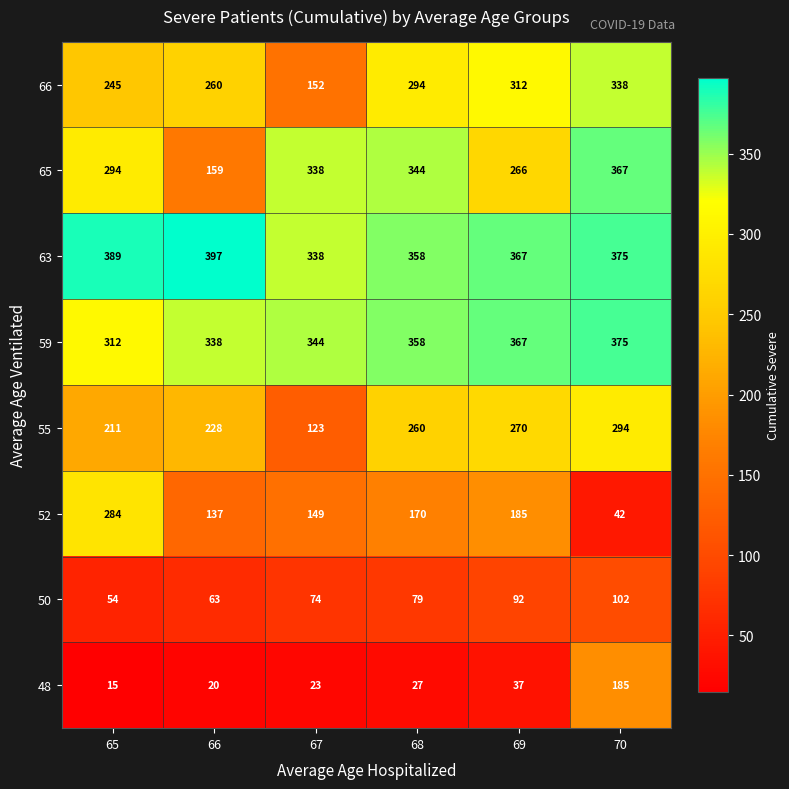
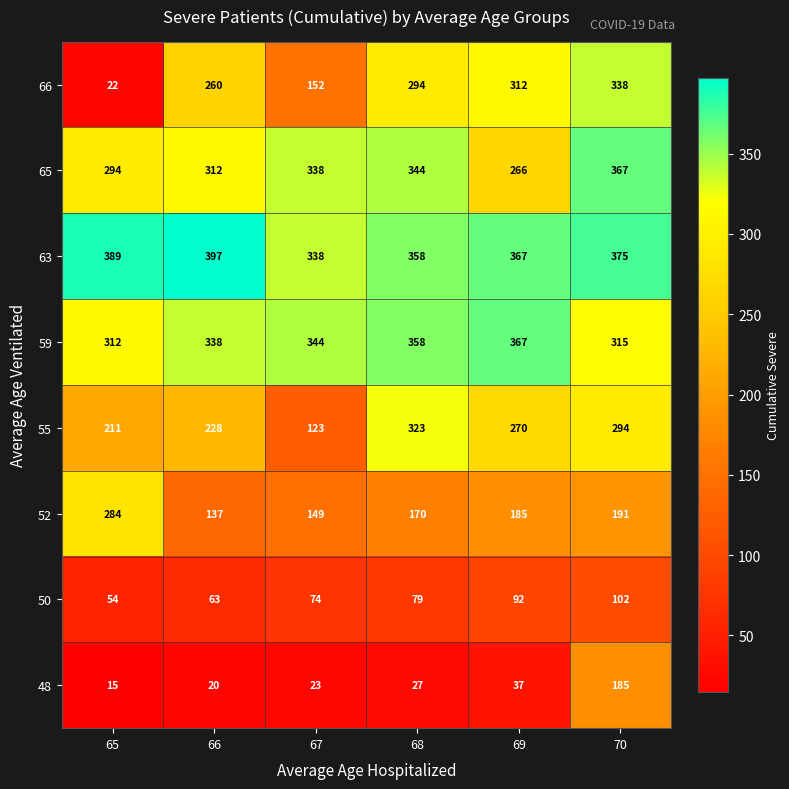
66, 65: 245 -> 22
65, 66: 159 -> 312
59, 70: 375 -> 315
55, 68: 260 -> 323
52, 70: 42 -> 191
